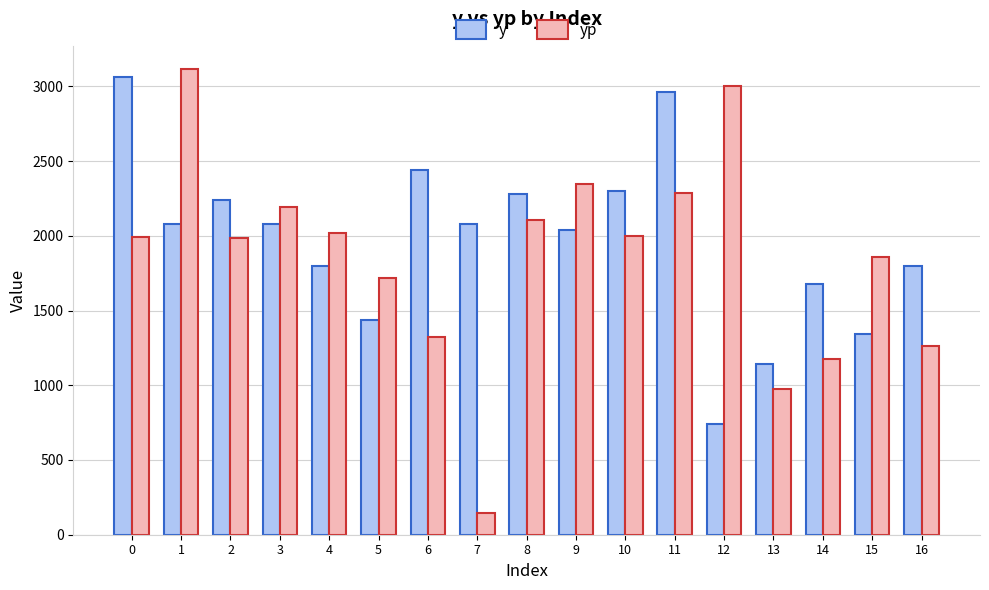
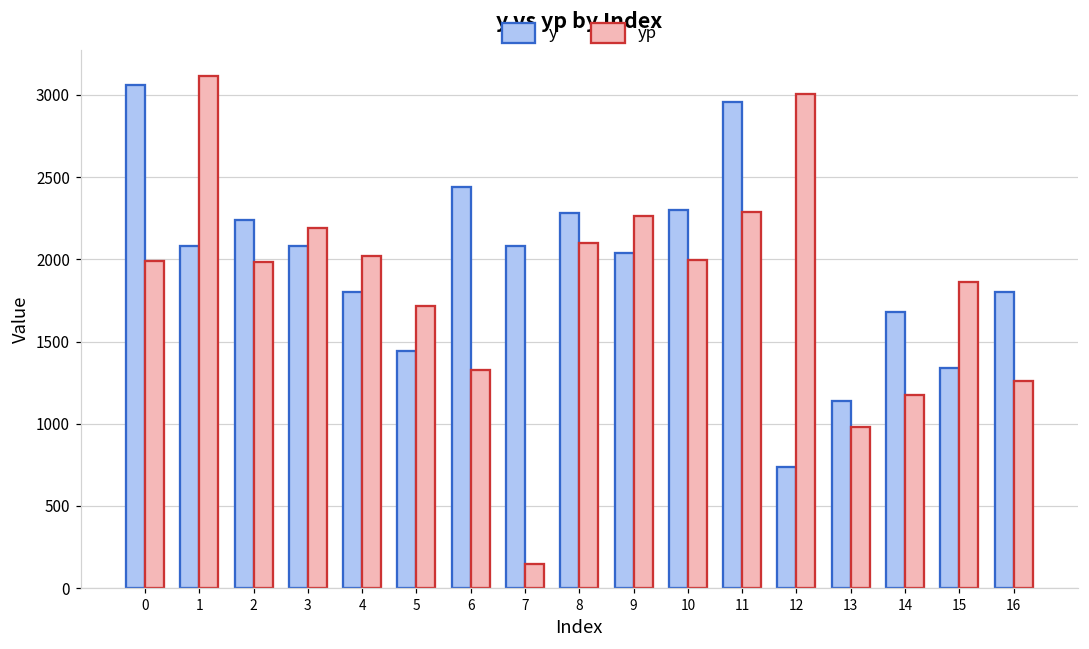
yp, 9: 2340 -> 2260
